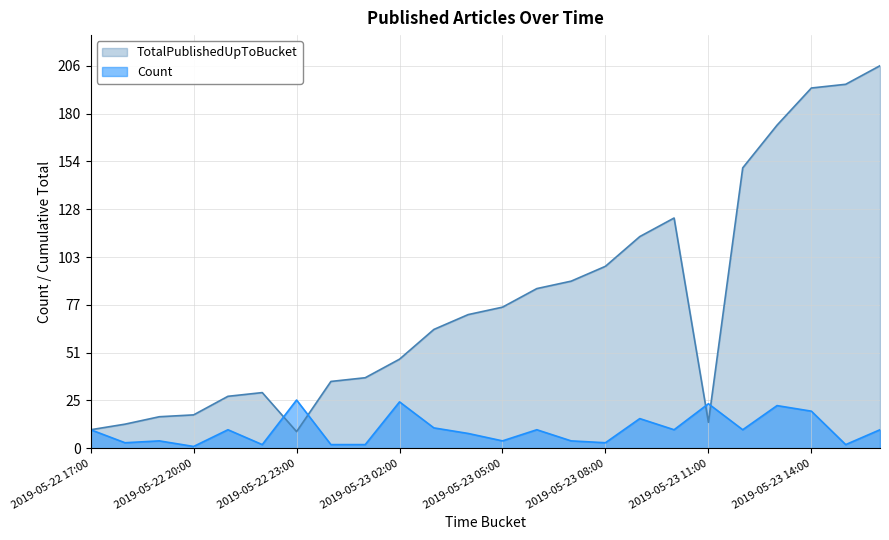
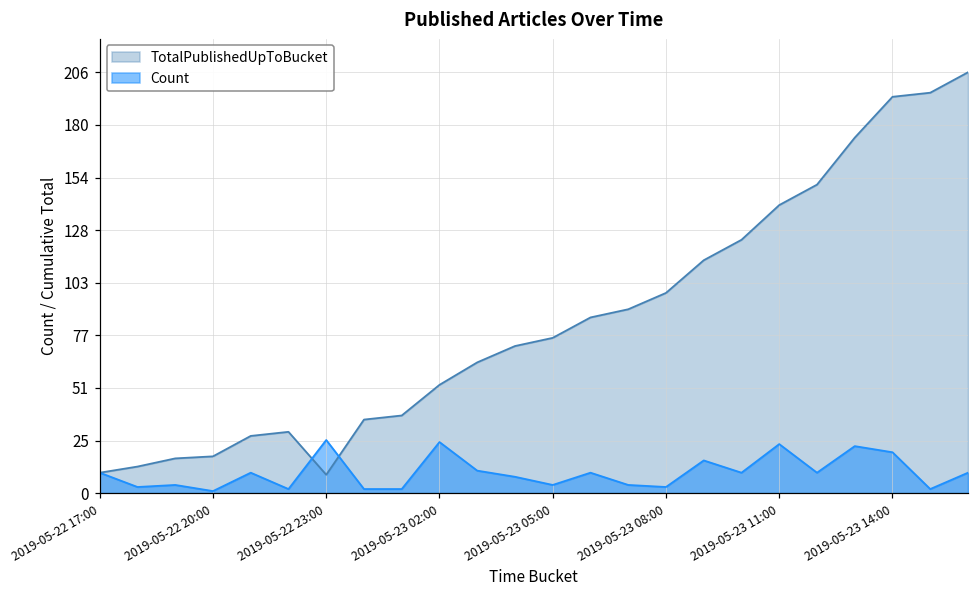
TotalPublishedUpToBucket, 2019-05-23 02:00: 48 -> 53
TotalPublishedUpToBucket, 2019-05-23 11:00: 14 -> 141
